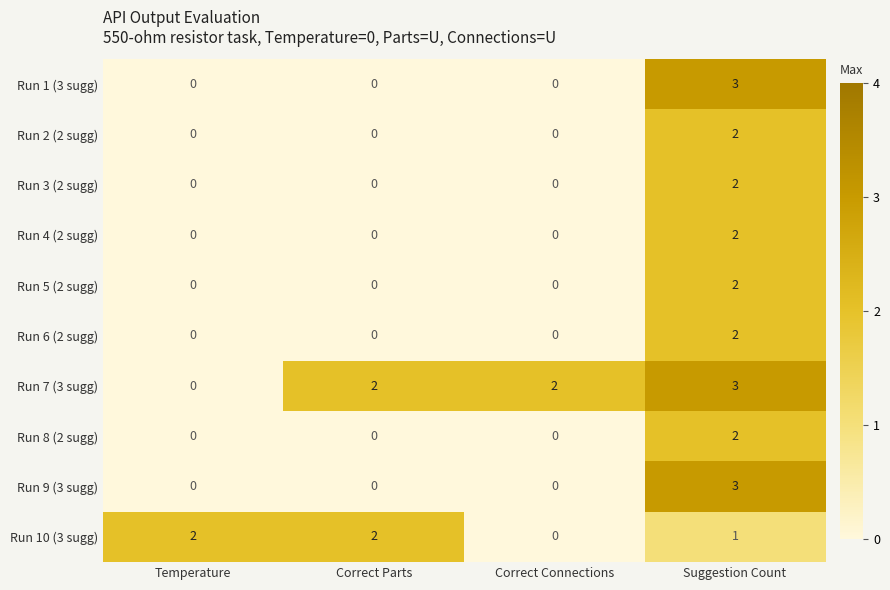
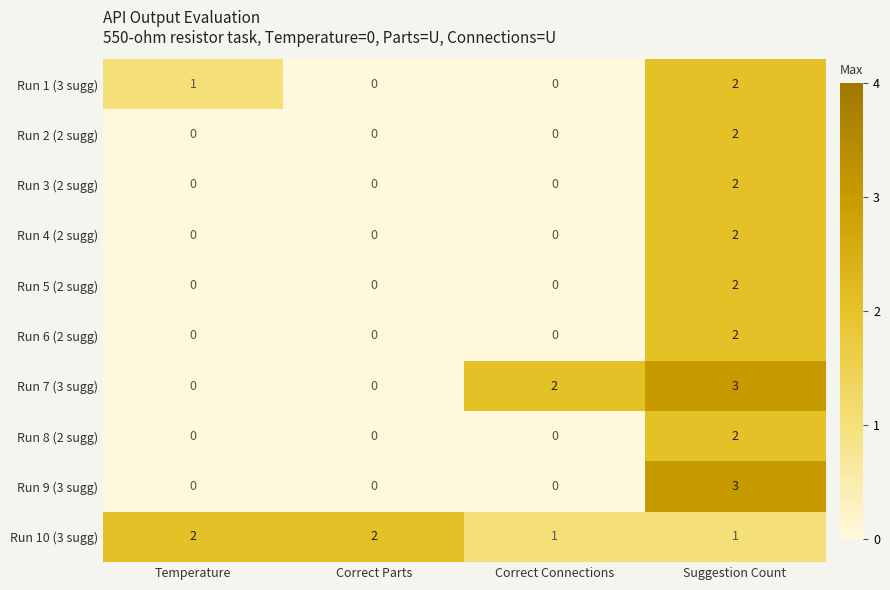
Run 1 (3 sugg), Temperature: 0 -> 1
Run 1 (3 sugg), Suggestion Count: 3 -> 2
Run 7 (3 sugg), Correct Parts: 2 -> 0
Run 10 (3 sugg), Correct Connections: 0 -> 1
